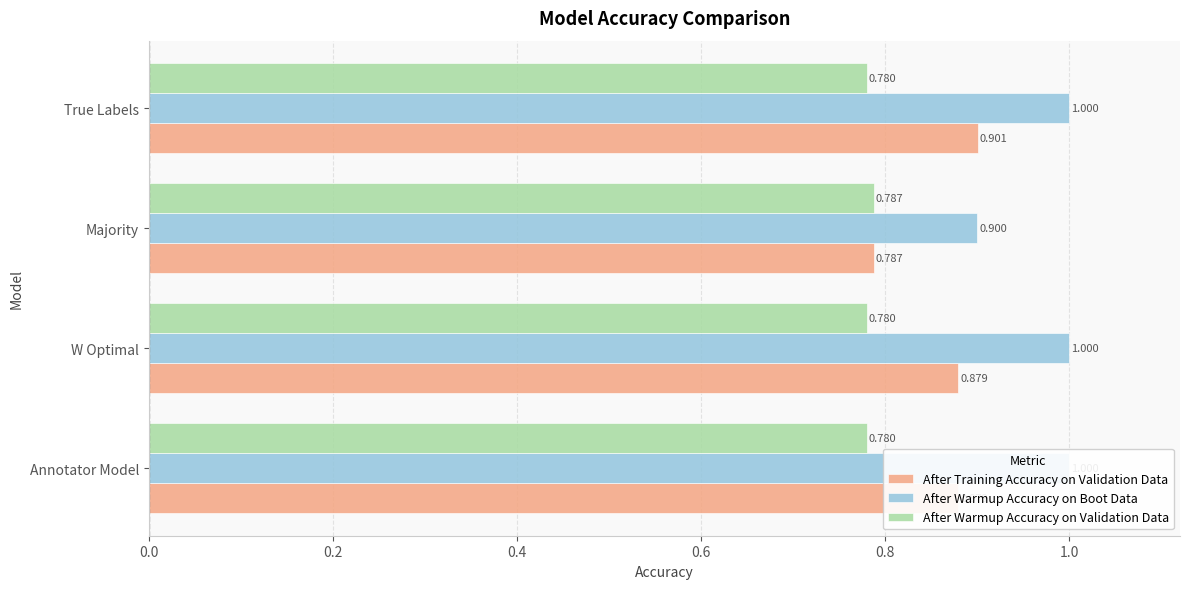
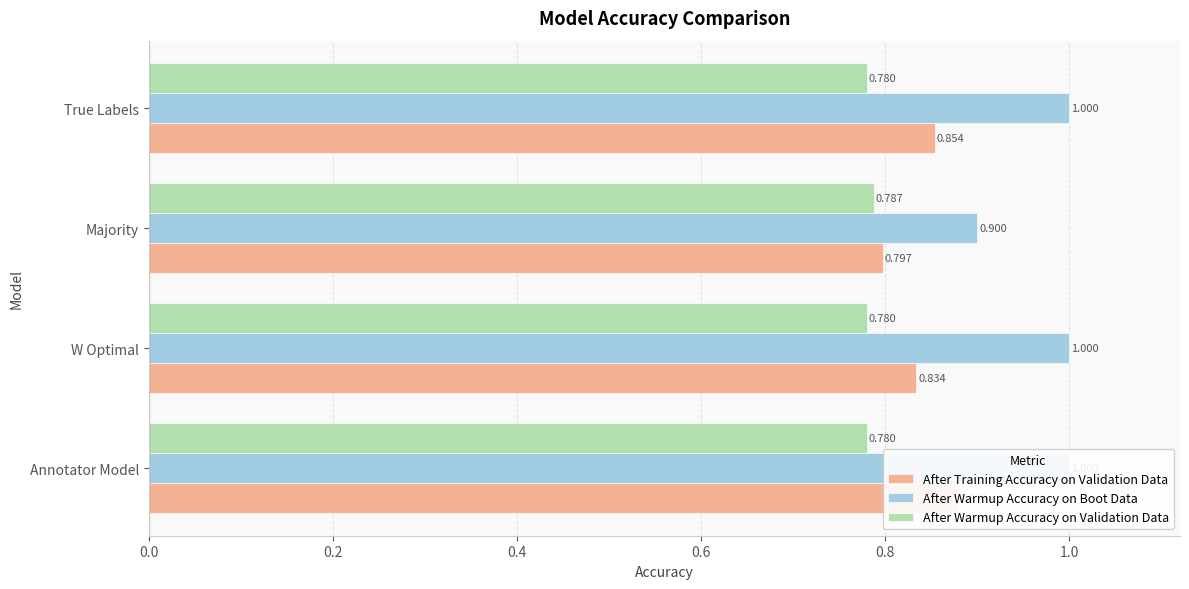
After Training Accuracy on Validation Data, True Labels: 0.901 -> 0.854
After Training Accuracy on Validation Data, Majority: 0.787 -> 0.797
After Training Accuracy on Validation Data, W Optimal: 0.879 -> 0.834
